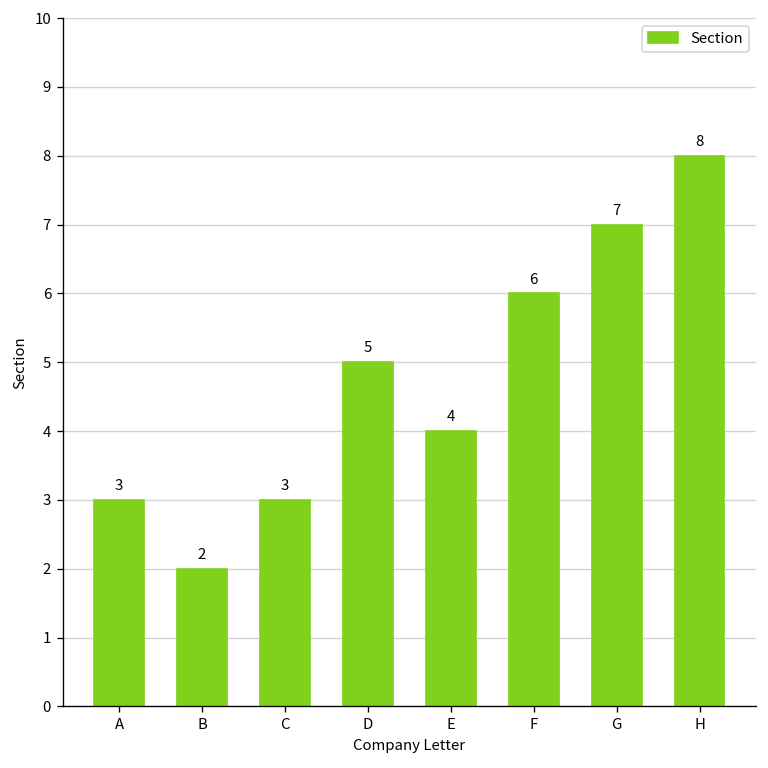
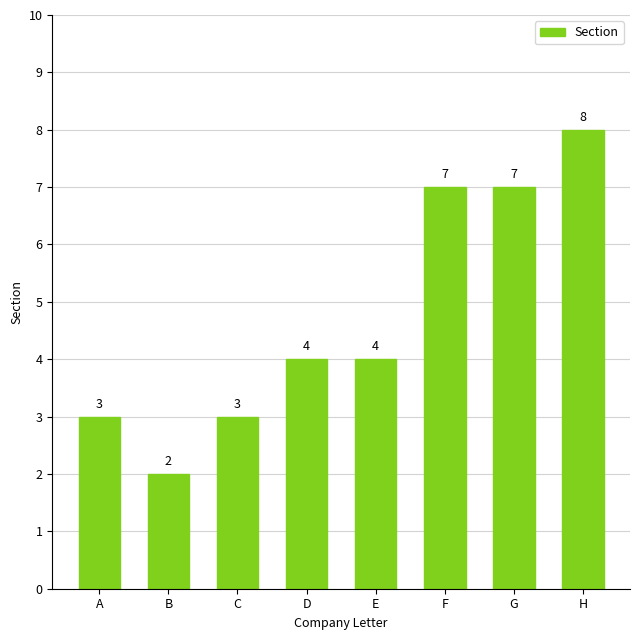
D: 5 -> 4
F: 6 -> 7
